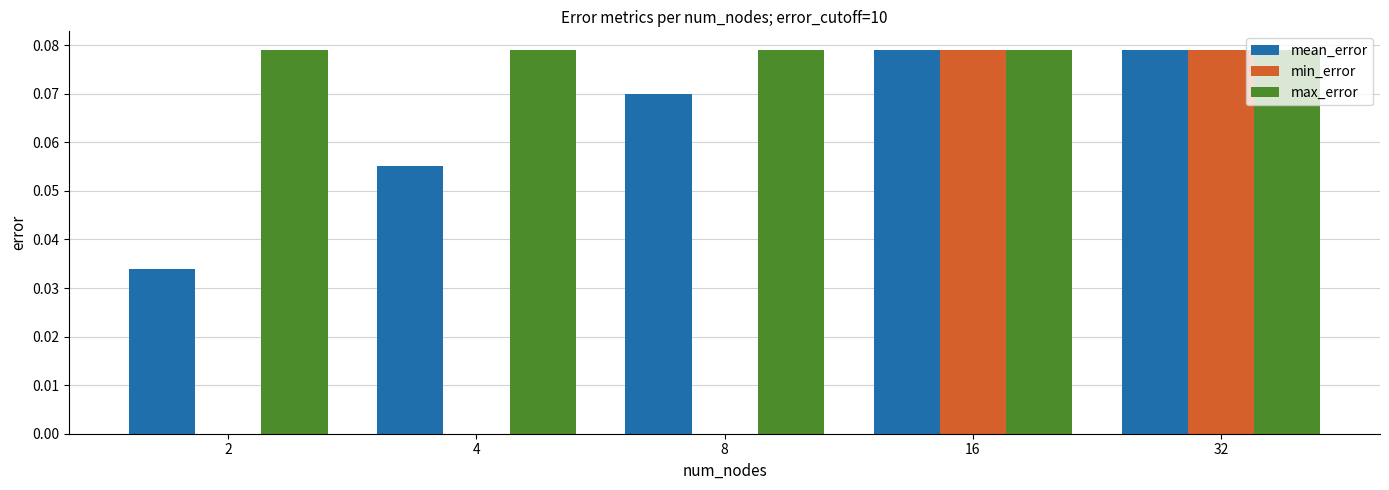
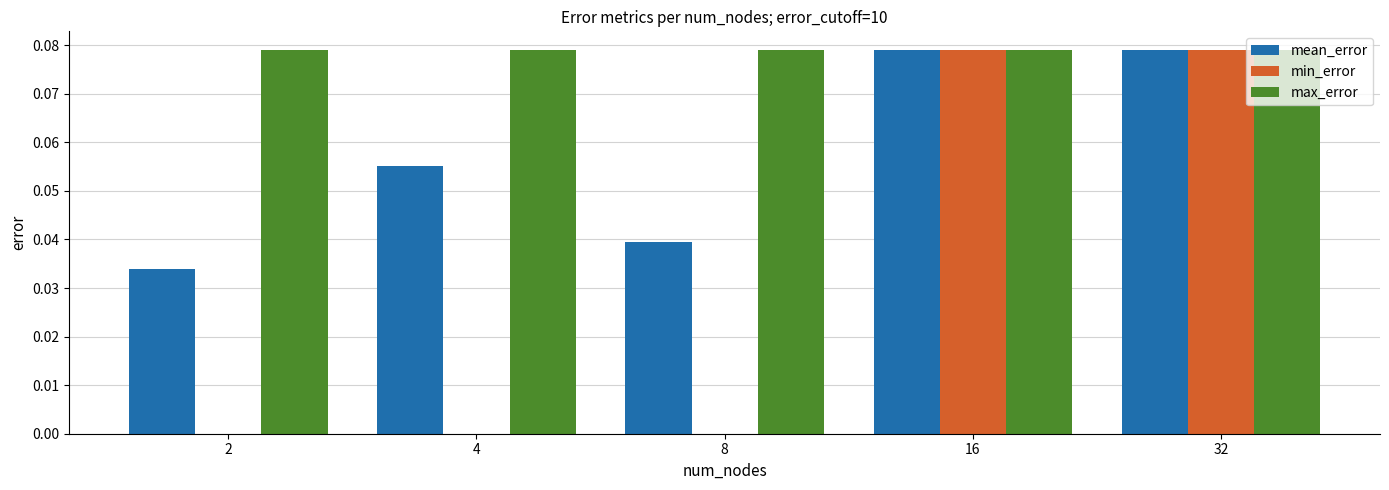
mean_error, 8: 0.070 -> 0.039
